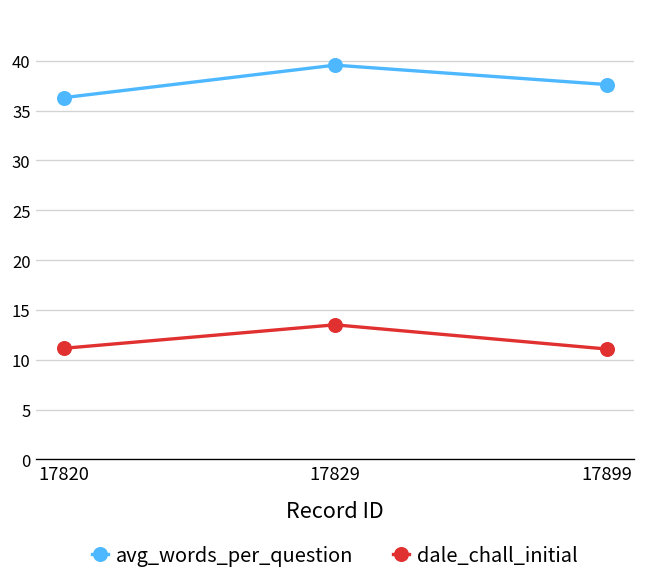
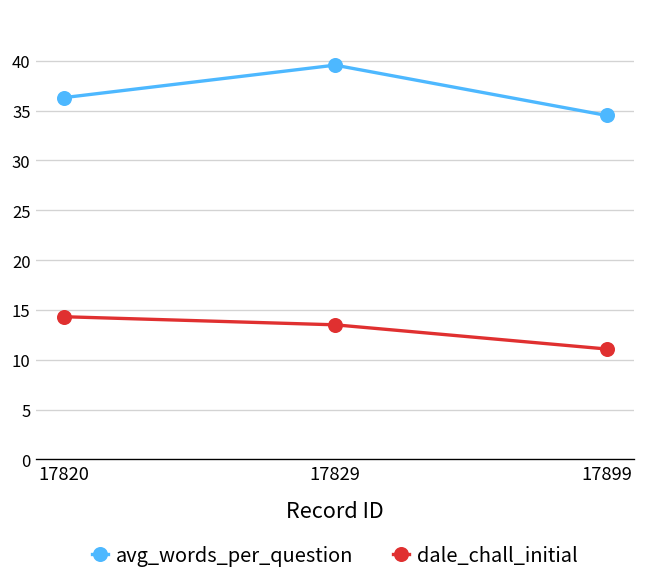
dale_chall_initial, 17820: 11 -> 14
avg_words_per_question, 17899: 38 -> 35
